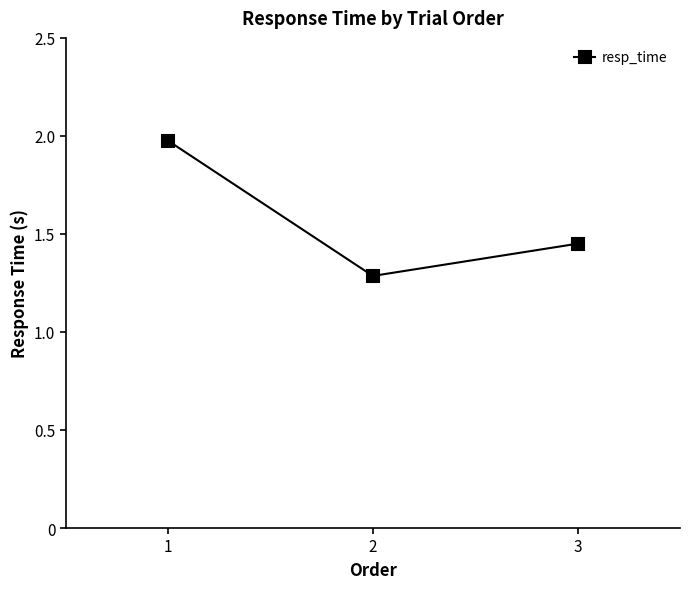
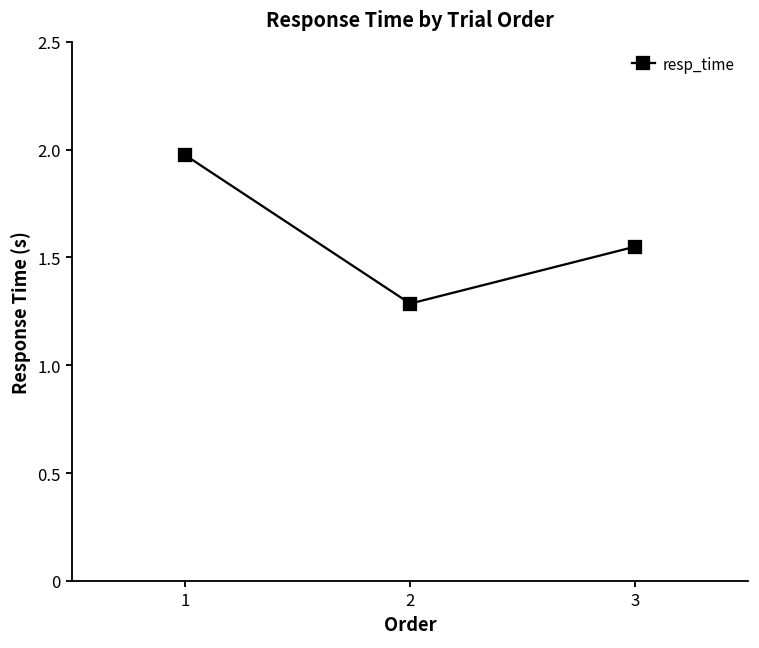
3: 1.45 -> 1.55
